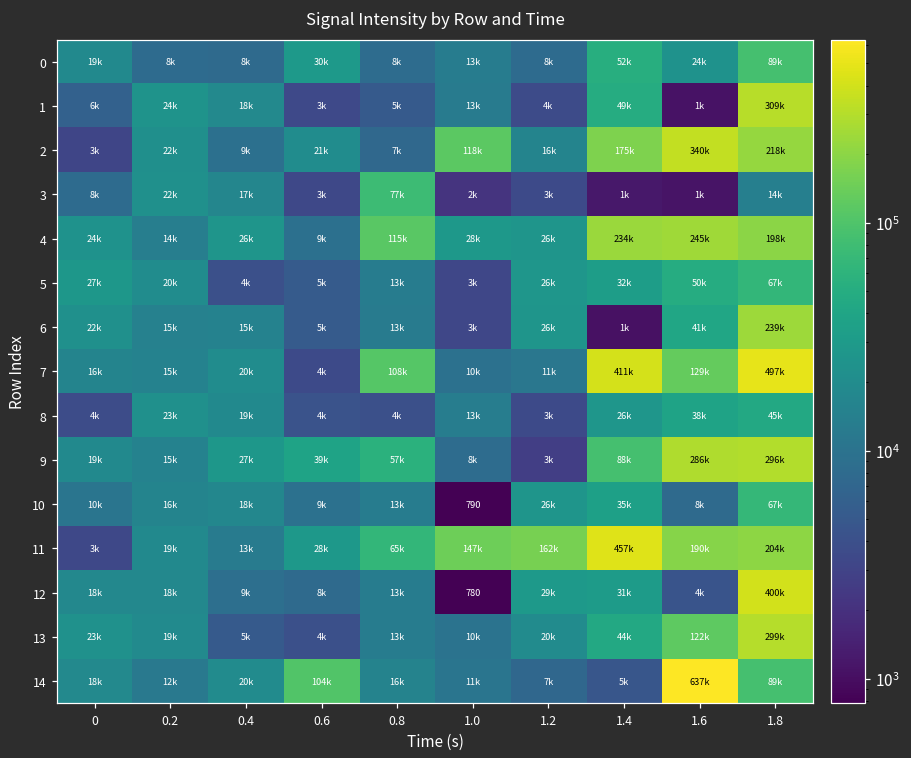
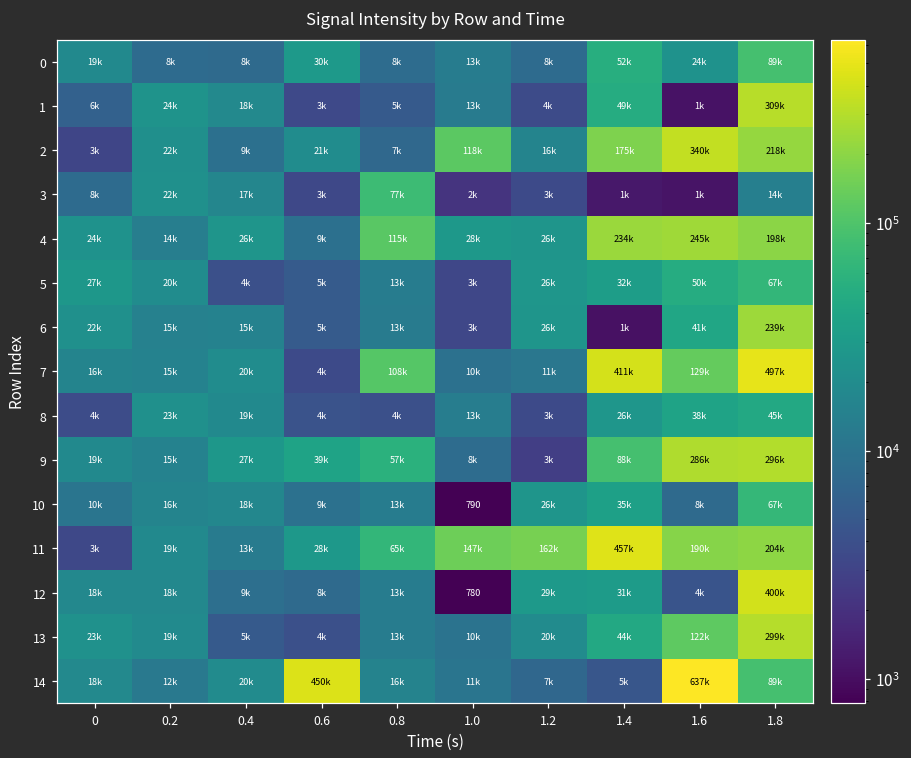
14, 0.6: 104k -> 450k
